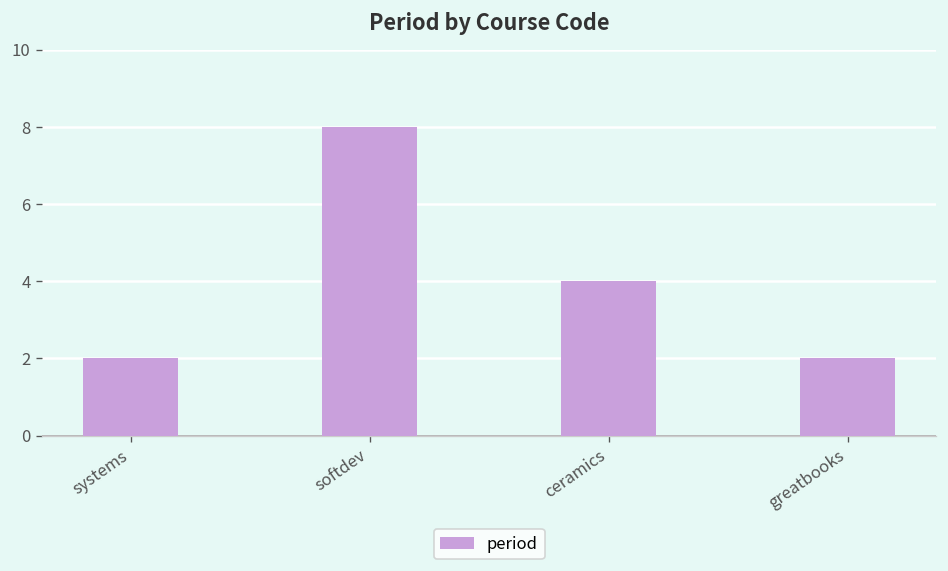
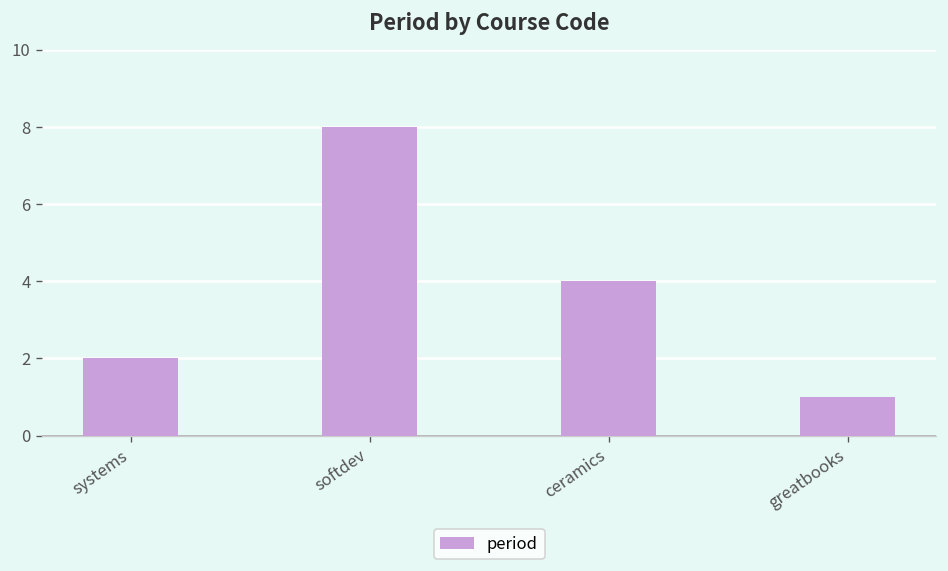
greatbooks: 2 -> 1
